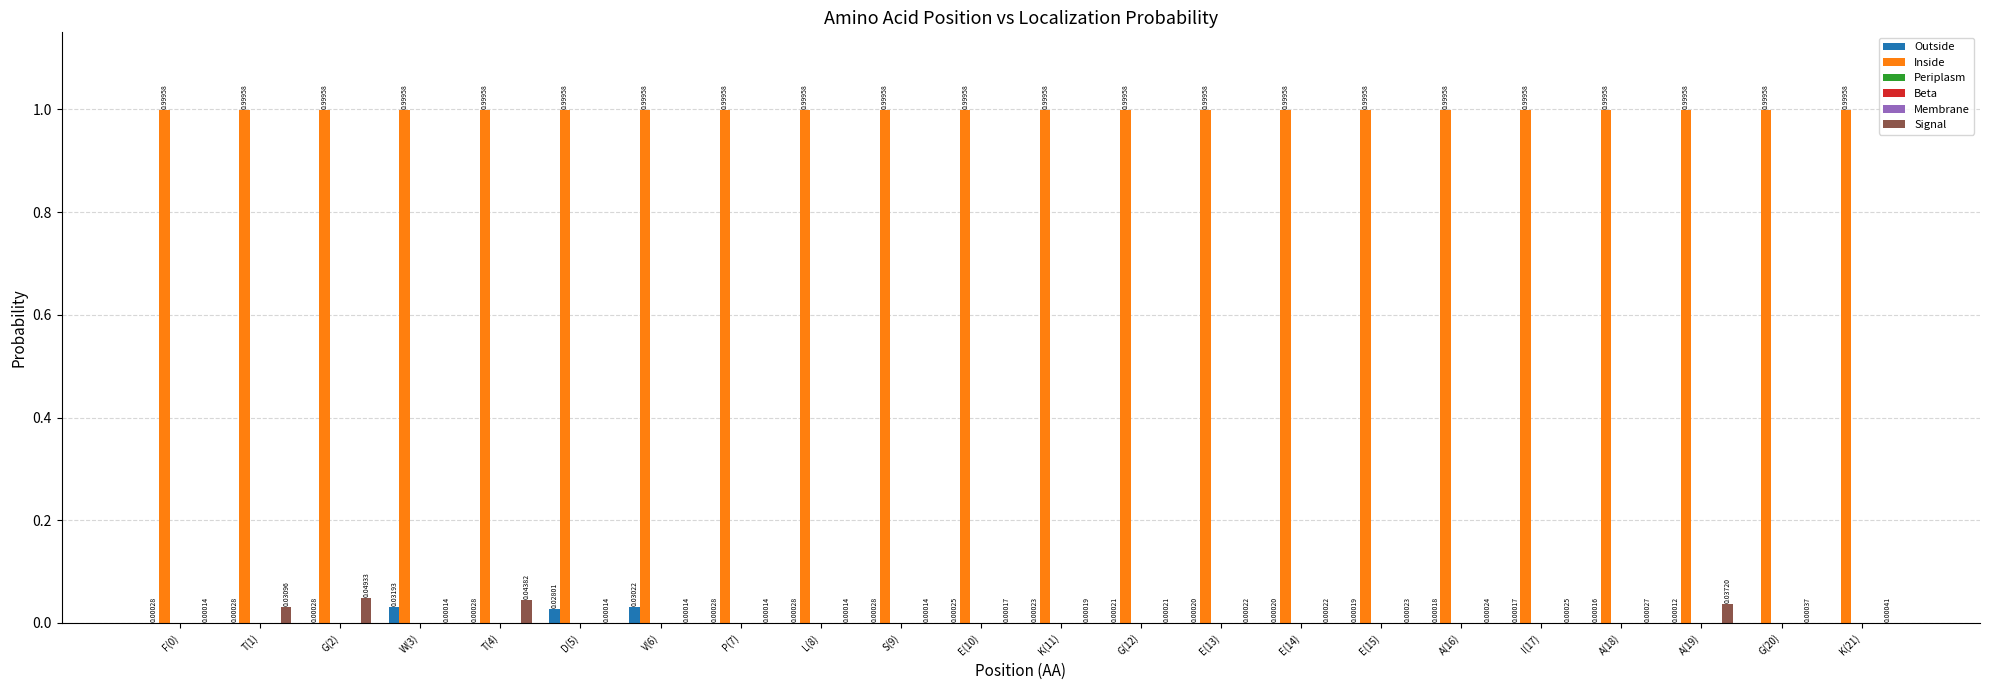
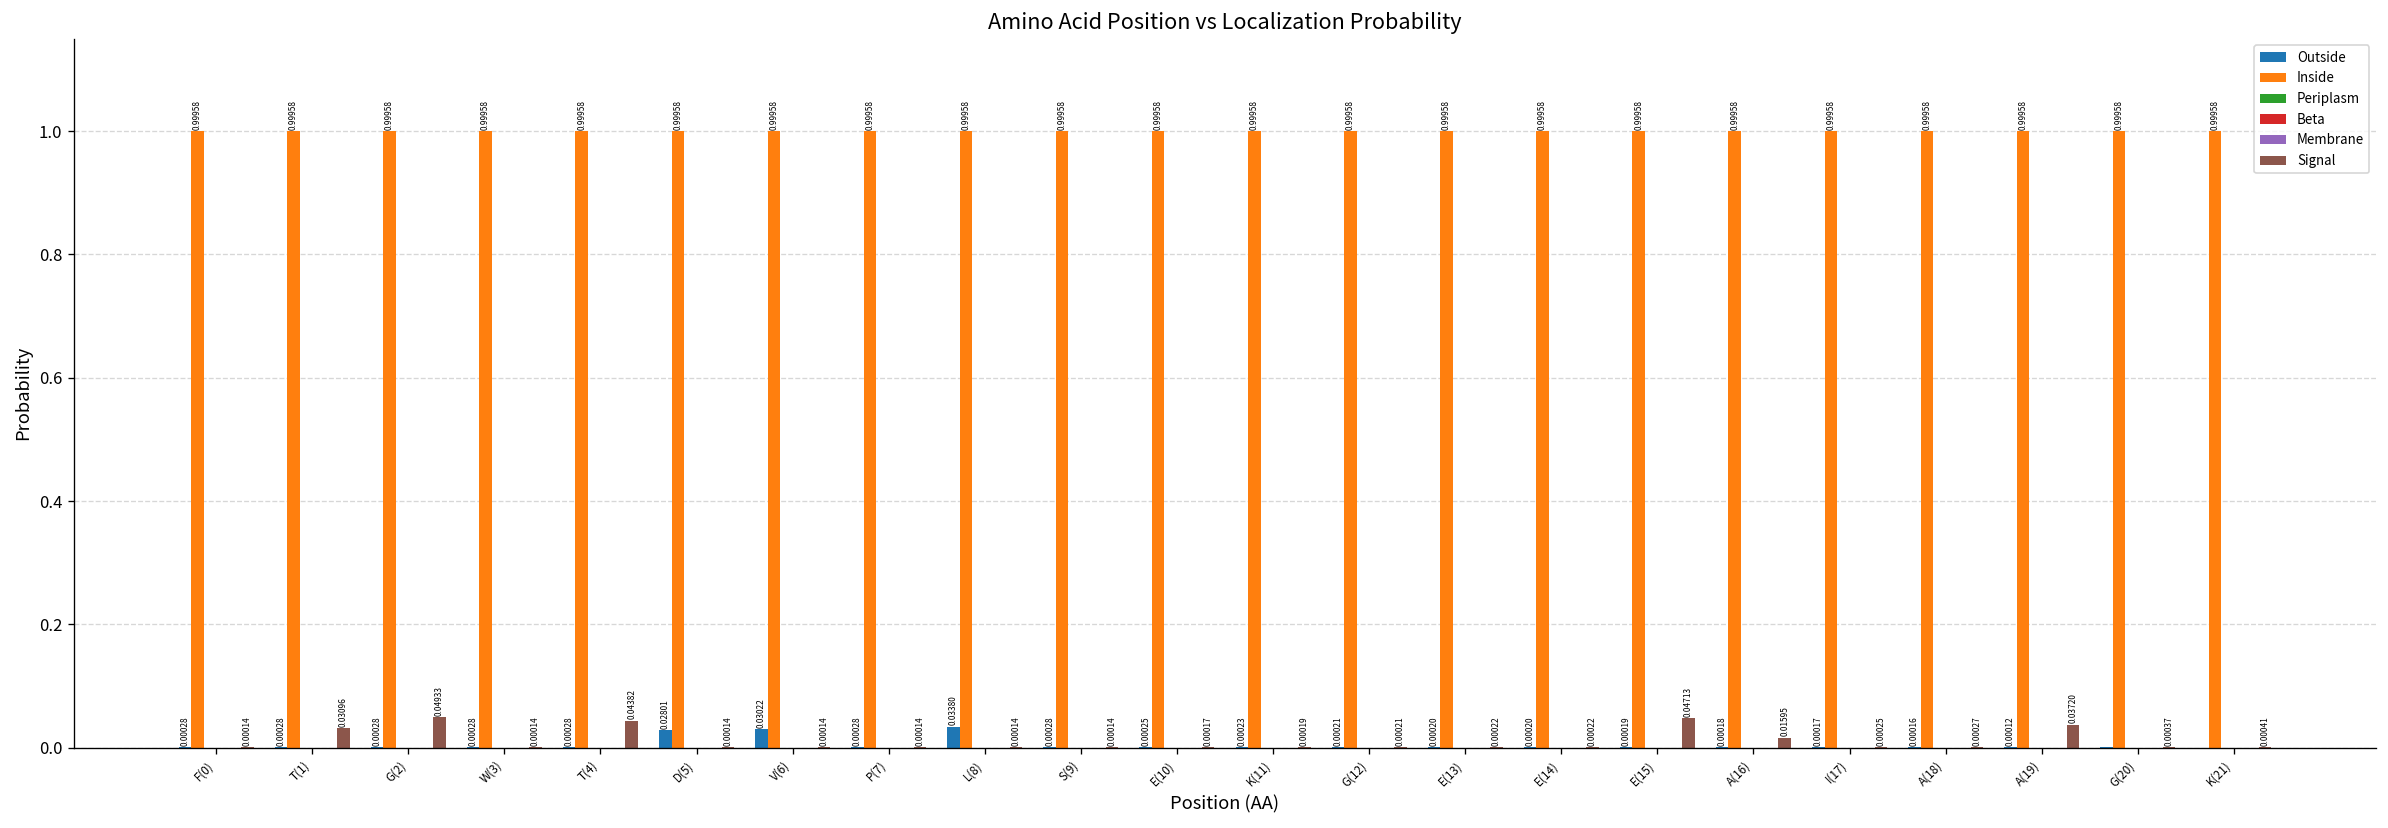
Outside, W(3): 0.03193 -> 0.00028
Outside, L(8): 0.00028 -> 0.03380
Signal, E(15): 0.00023 -> 0.04713
Signal, A(16): 0.00024 -> 0.01595
